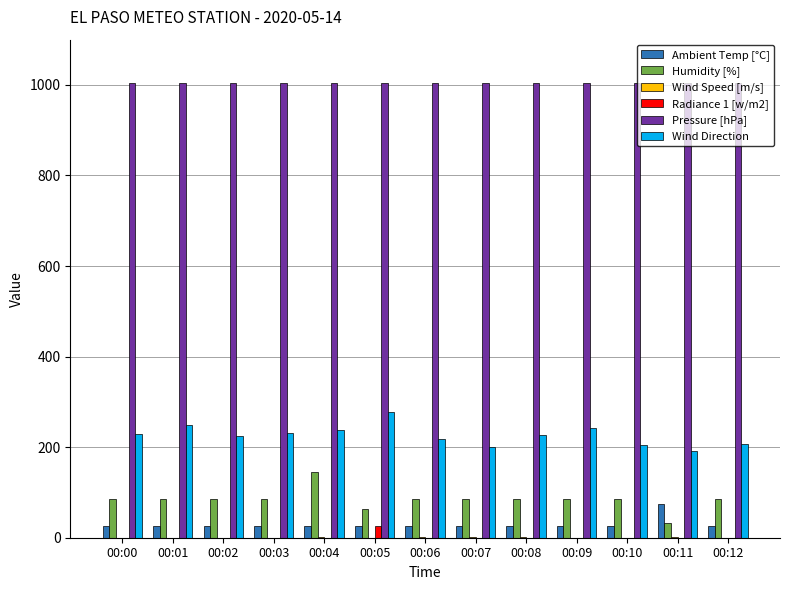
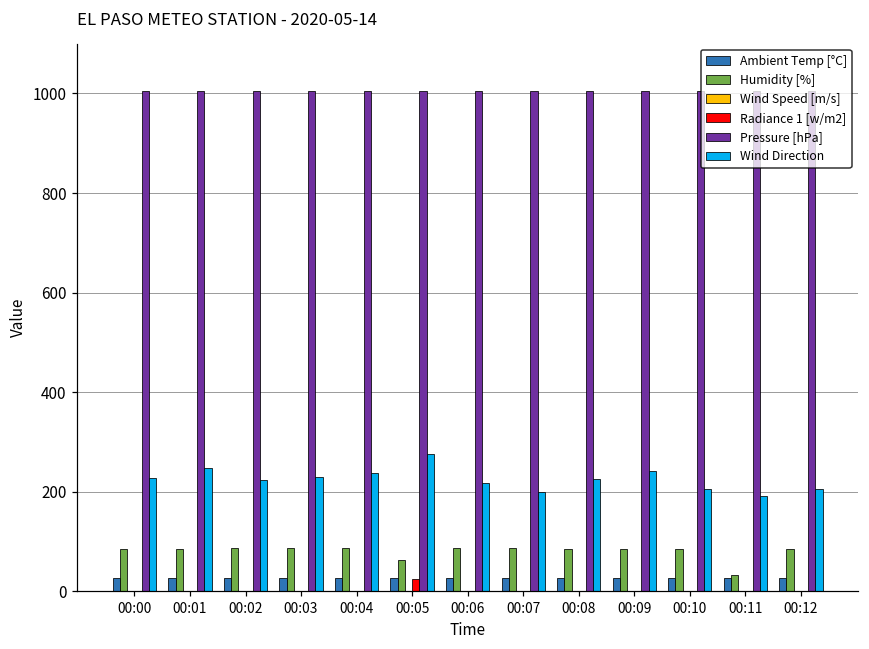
Humidity [%], 00:04: 150 -> 90
Ambient Temp [°C], 00:11: 80 -> 30
